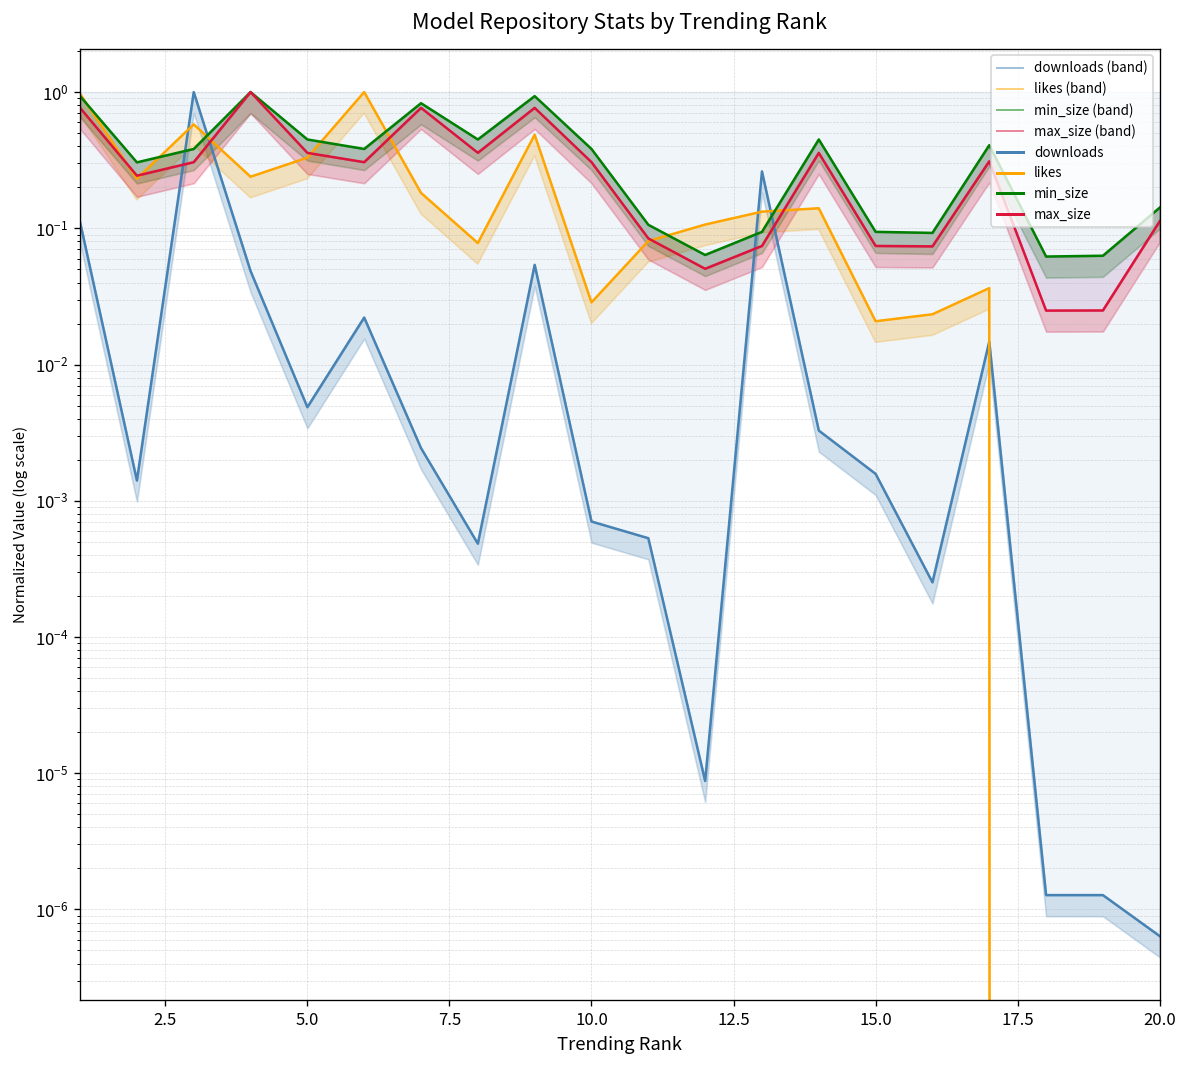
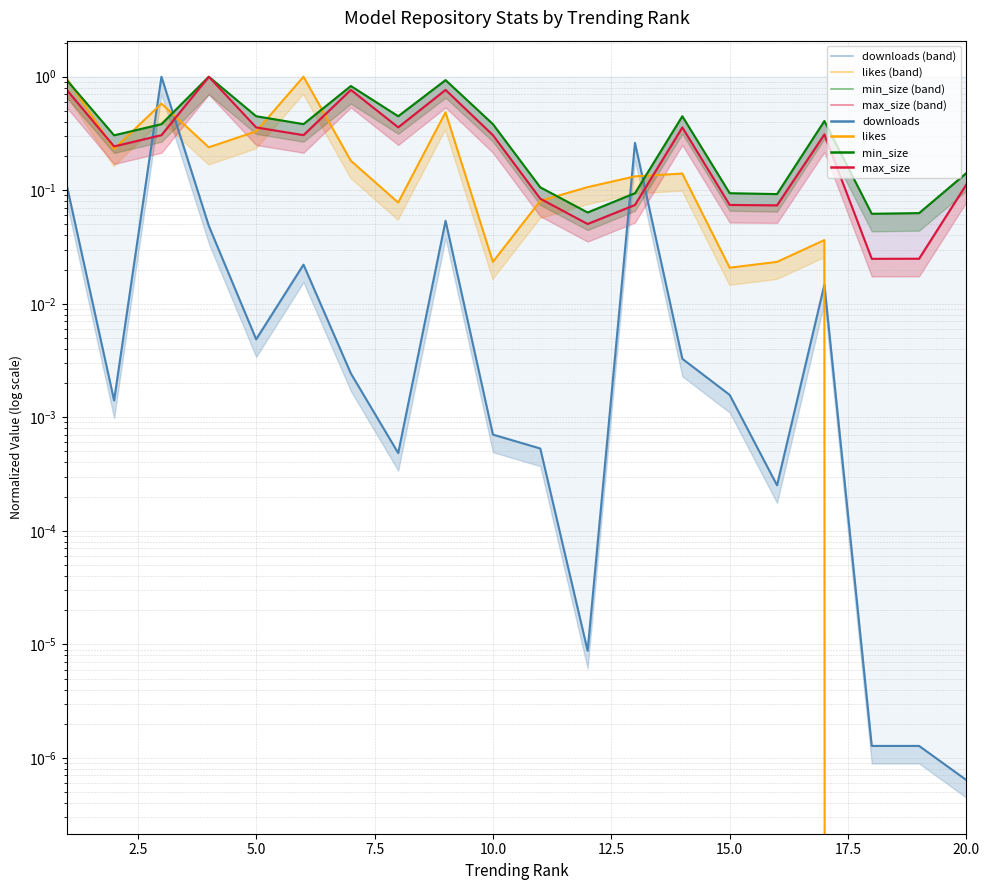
likes, 10.0: 0.029 -> 0.023
